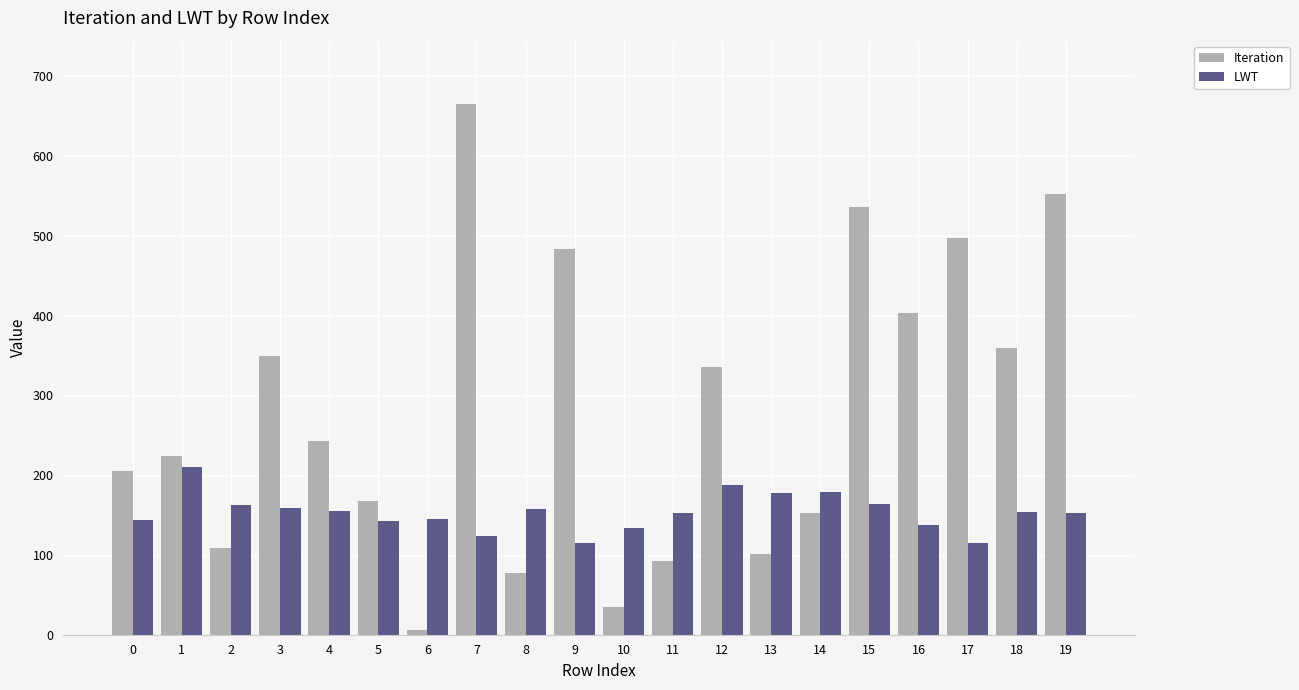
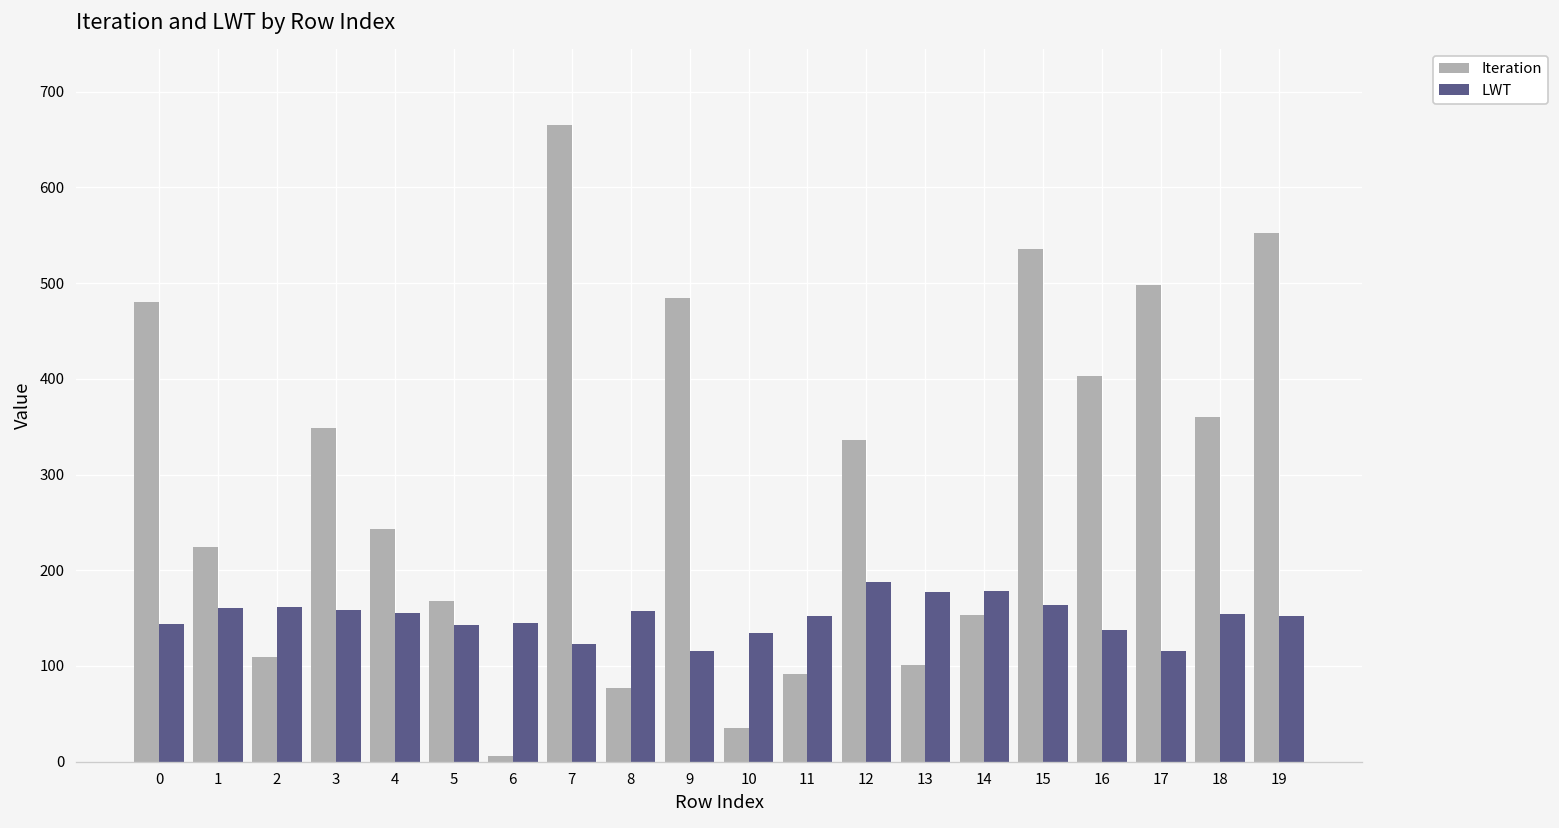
Iteration, 0: 210 -> 480
LWT, 1: 210 -> 160
